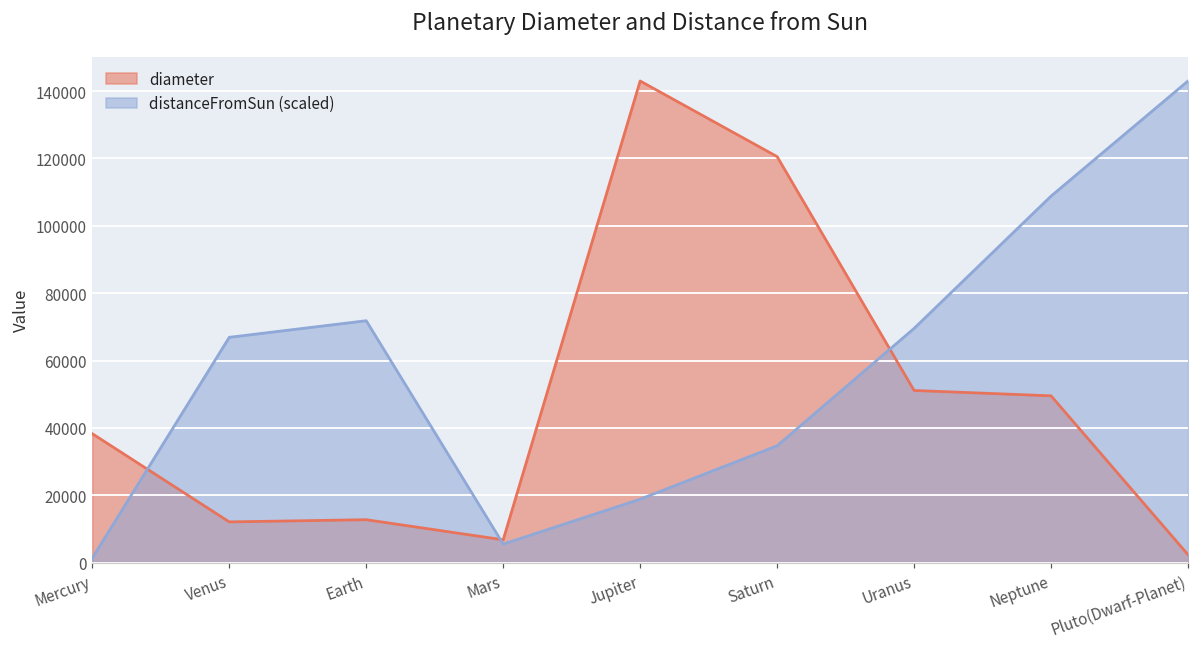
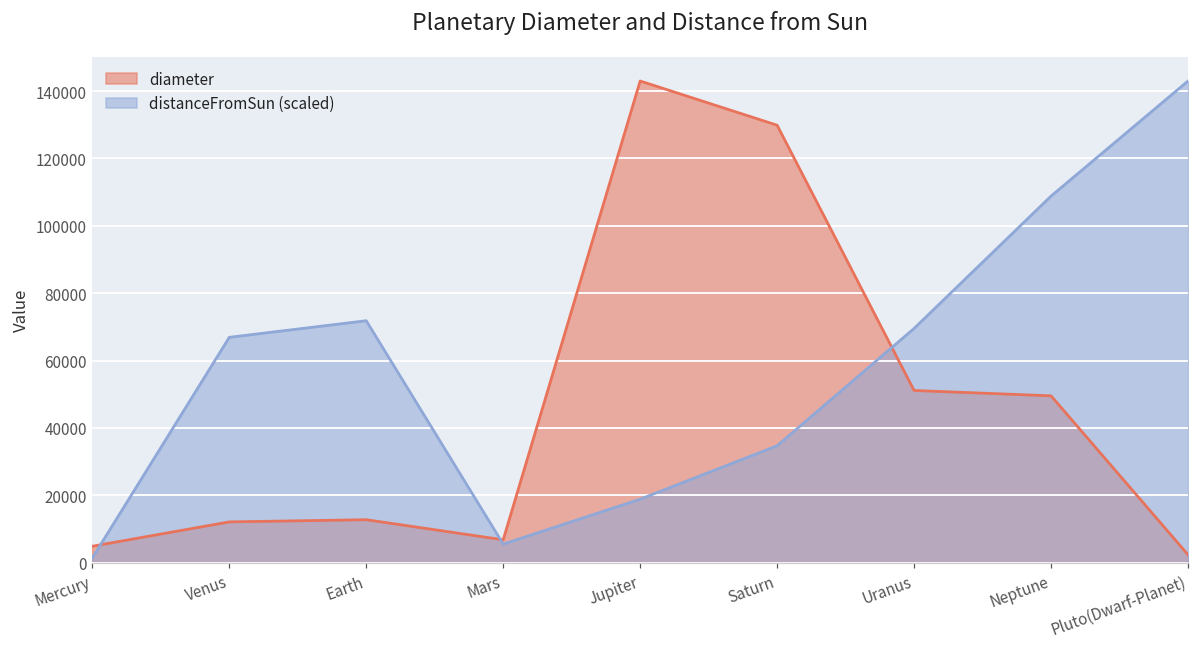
diameter, Mercury: 38000 -> 5000
diameter, Saturn: 121000 -> 130000
